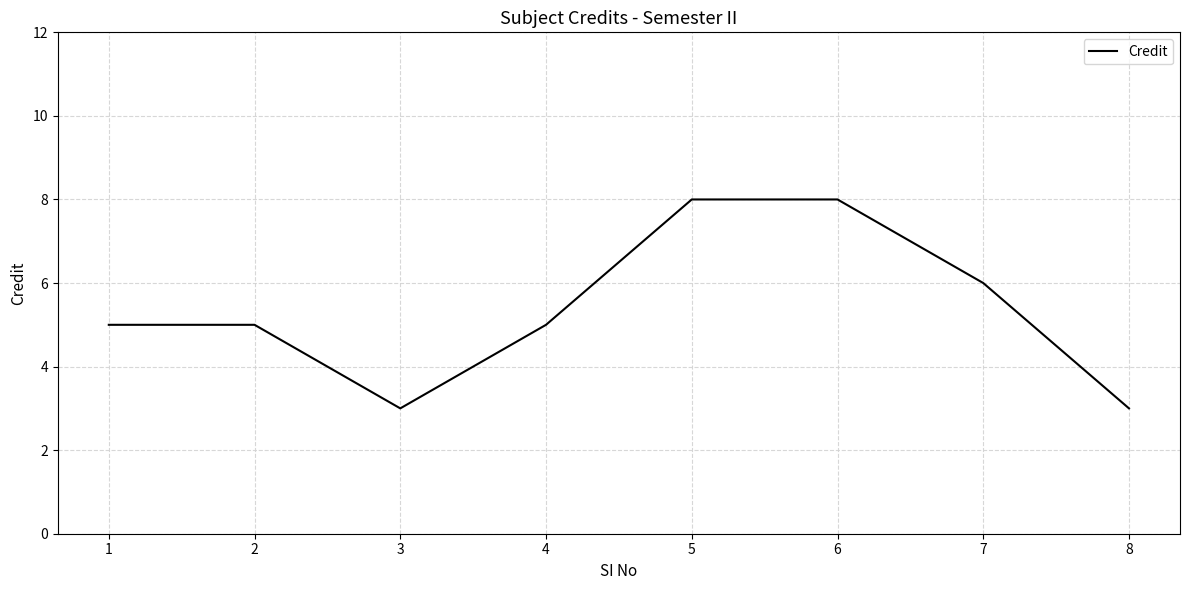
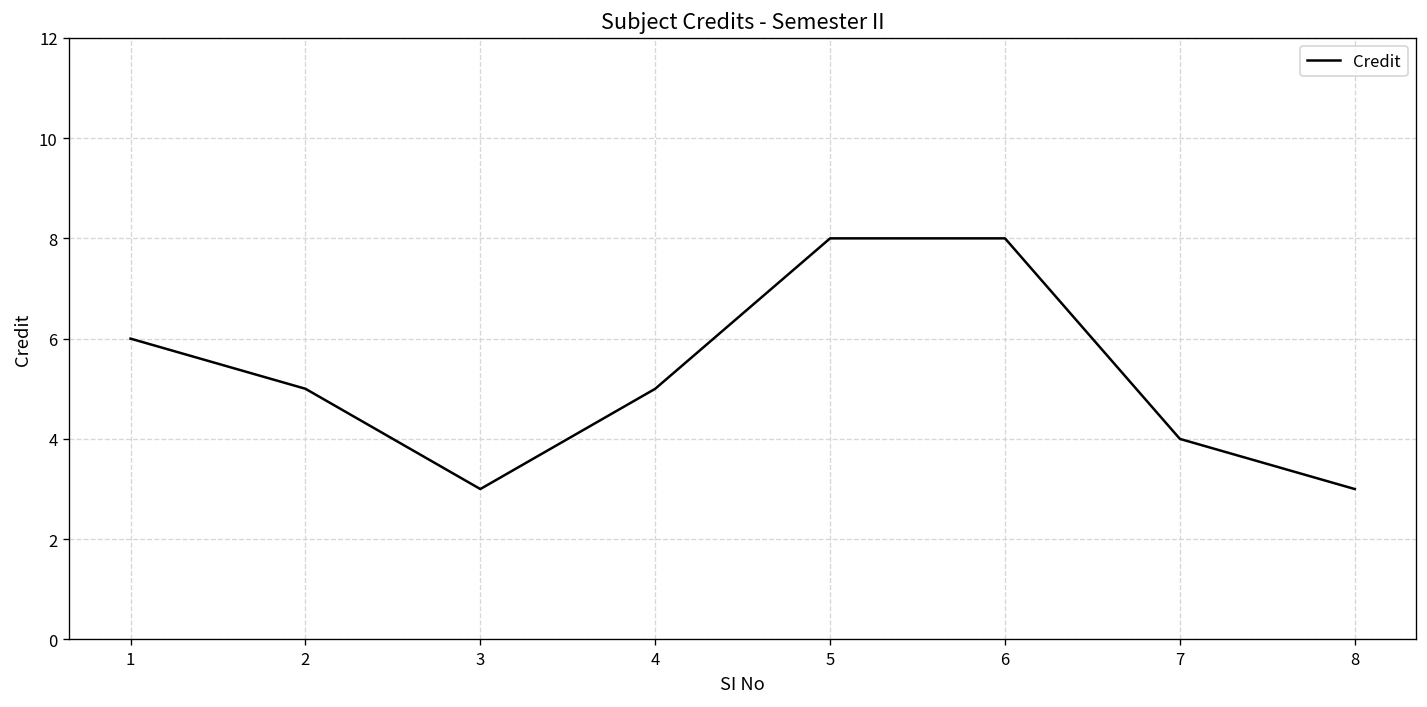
1: 5 -> 6
7: 6 -> 4
